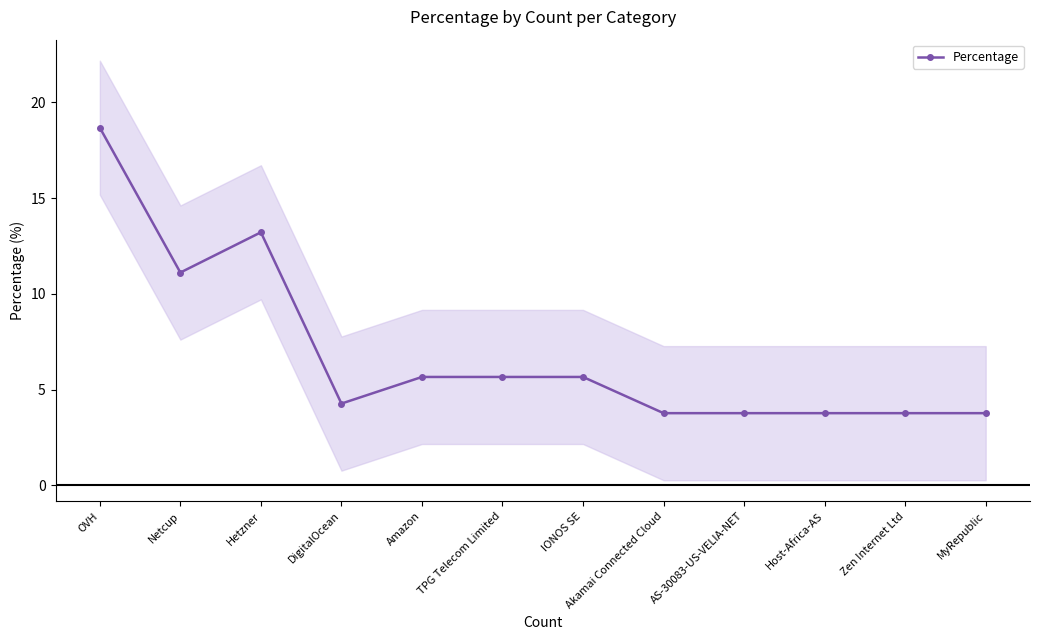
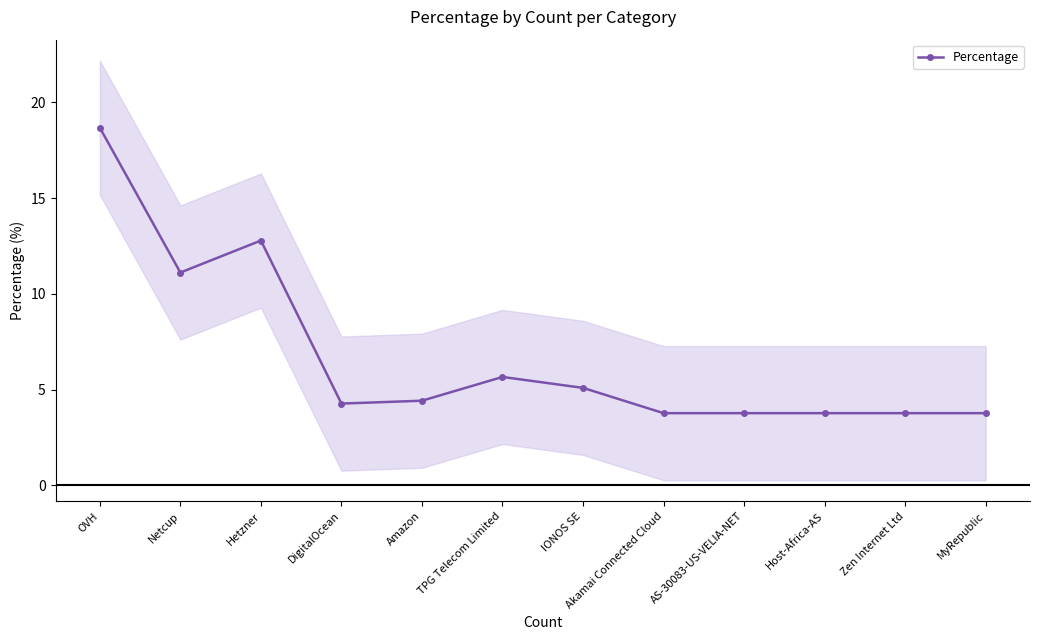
Percentage, Hetzner: 13.2 -> 12.8
Percentage, Amazon: 5.7 -> 4.4
Percentage, IONOS SE: 5.7 -> 5.1
